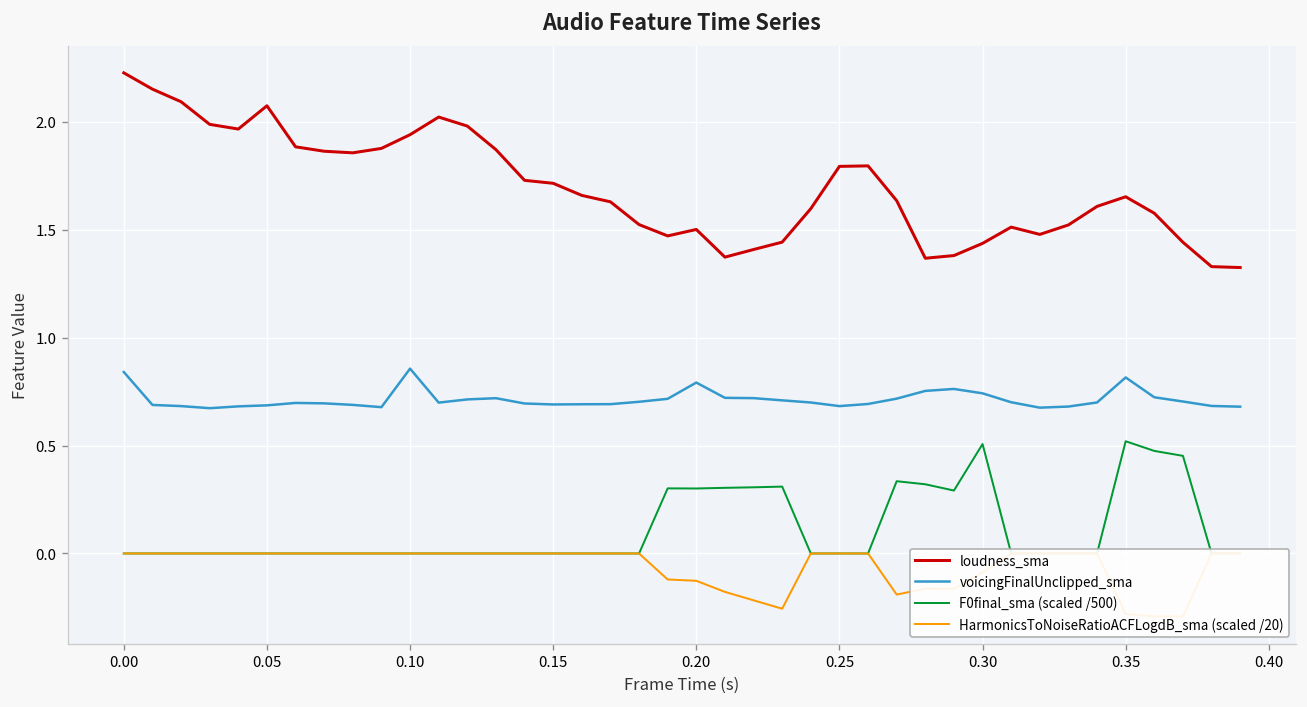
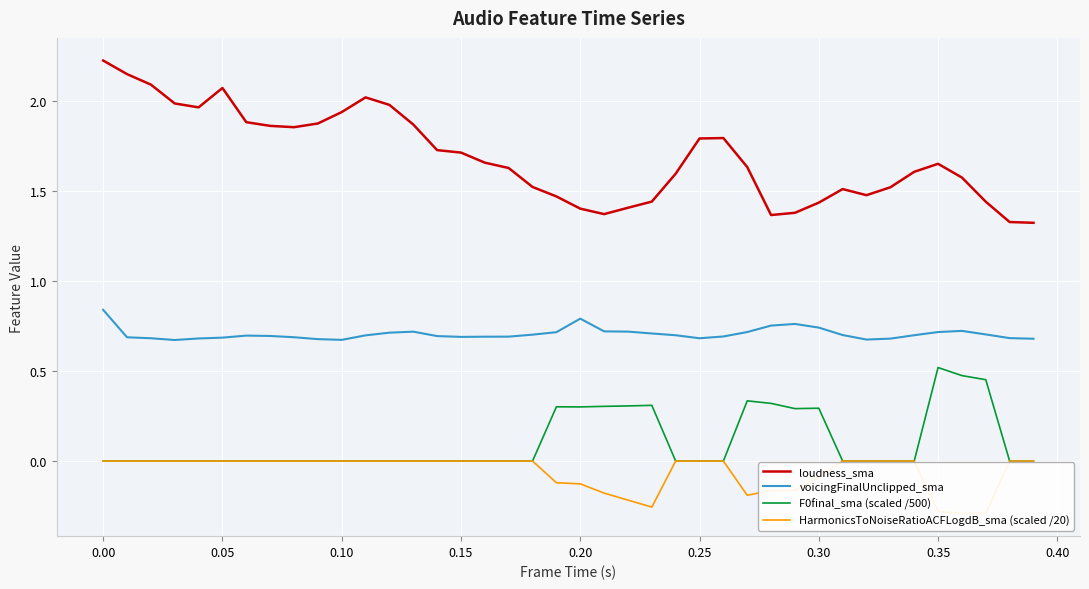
voicingFinalUnclipped_sma, 0.10: 0.86 -> 0.67
loudness_sma, 0.20: 1.50 -> 1.40
F0final_sma (scaled /500), 0.30: 0.51 -> 0.29
voicingFinalUnclipped_sma, 0.35: 0.82 -> 0.72
